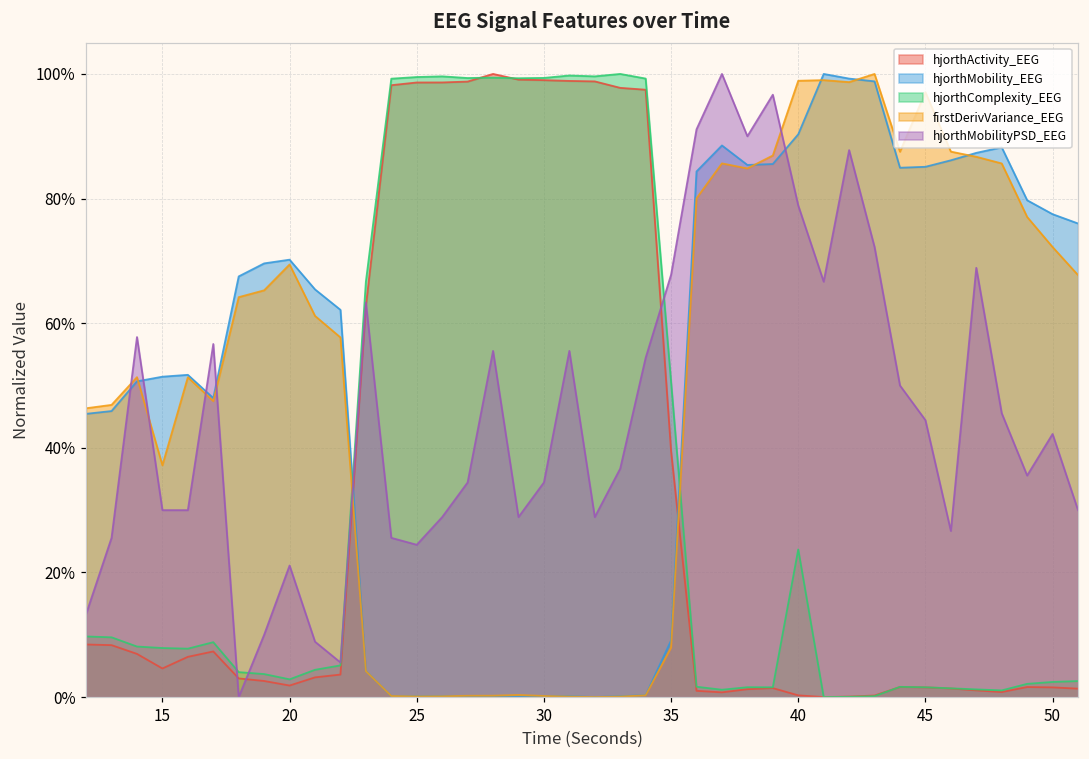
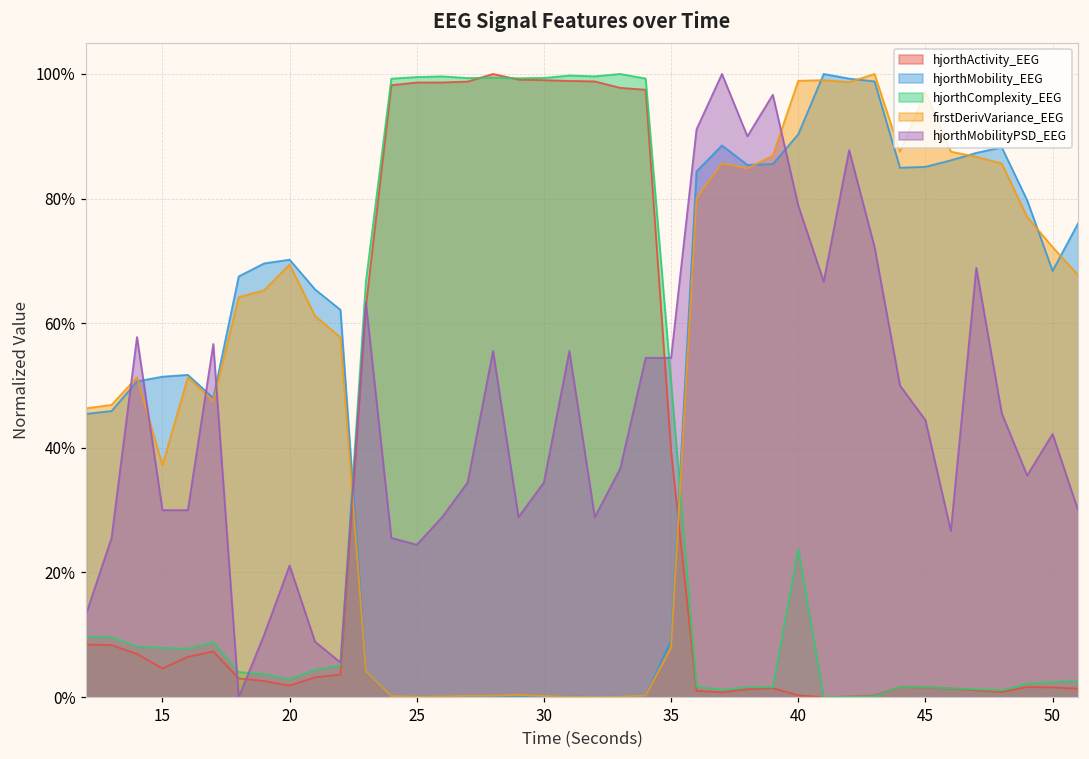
hjorthMobilityPSD_EEG, 35: 68% -> 54%
hjorthMobility_EEG, 50: 77% -> 68%
